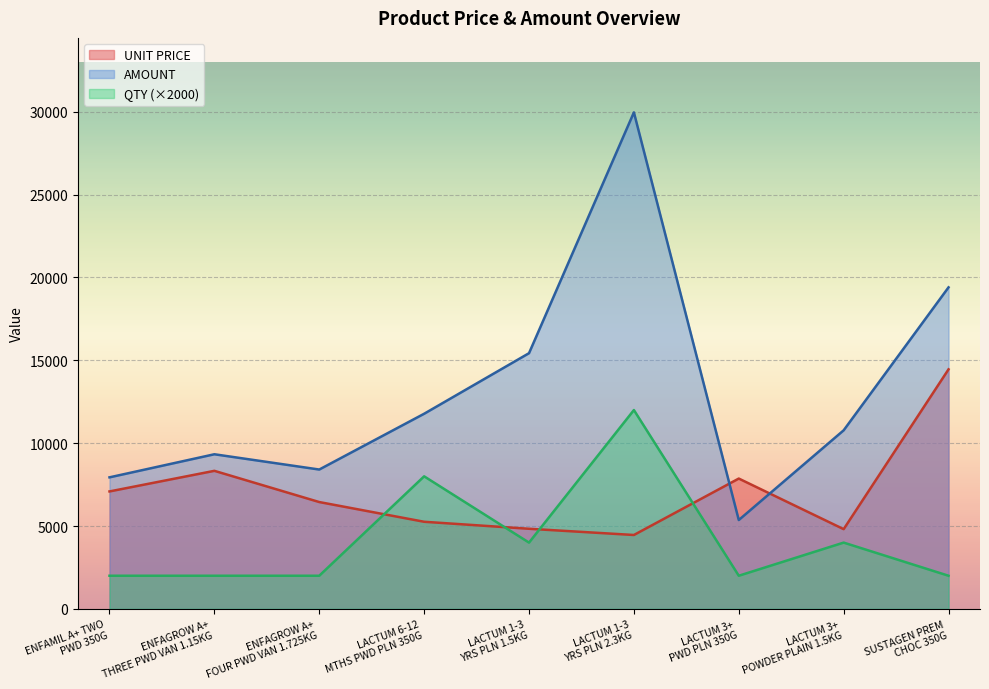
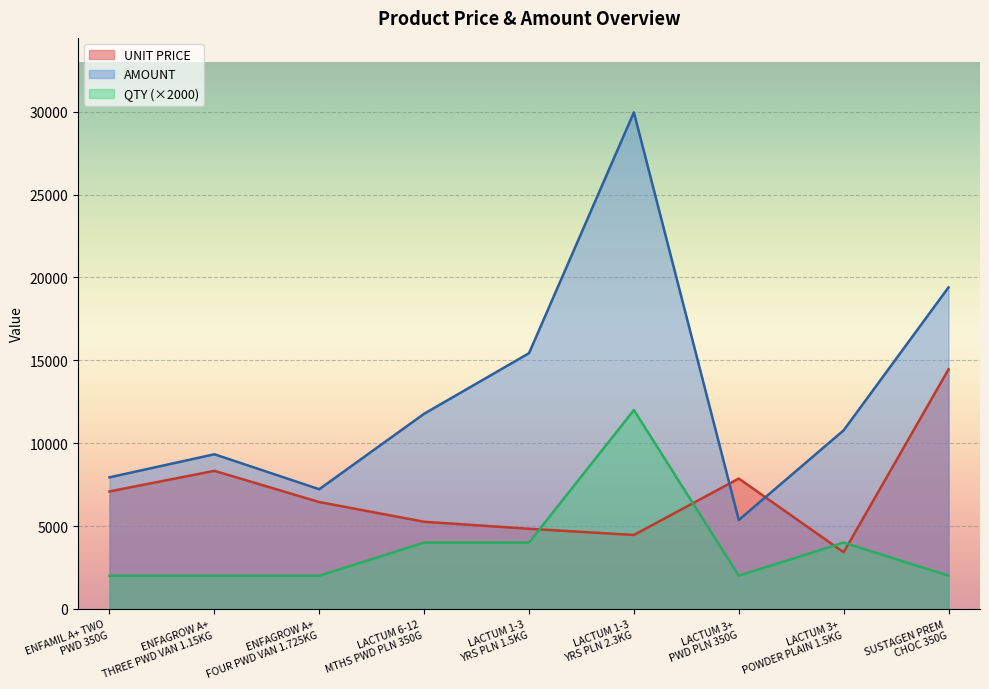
AMOUNT, ENFAGROW A+ FOUR PWD VAN 1.725KG: 8400 -> 7200
QTY (×2000), LACTUM 6-12 MTHS PWD PLN 350G: 8000 -> 4000
UNIT PRICE, LACTUM 3+ POWDER PLAIN 1.5KG: 4800 -> 3400
